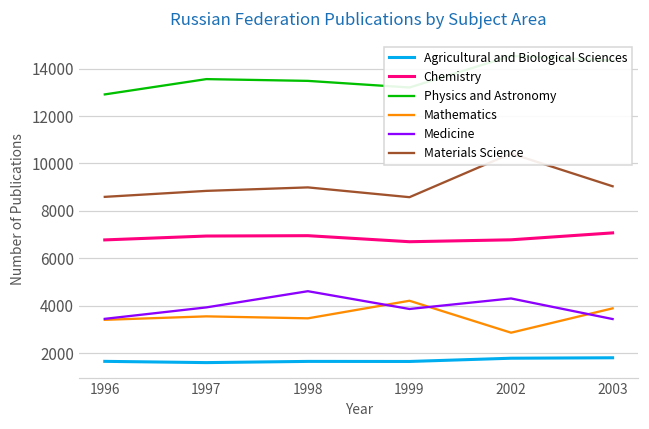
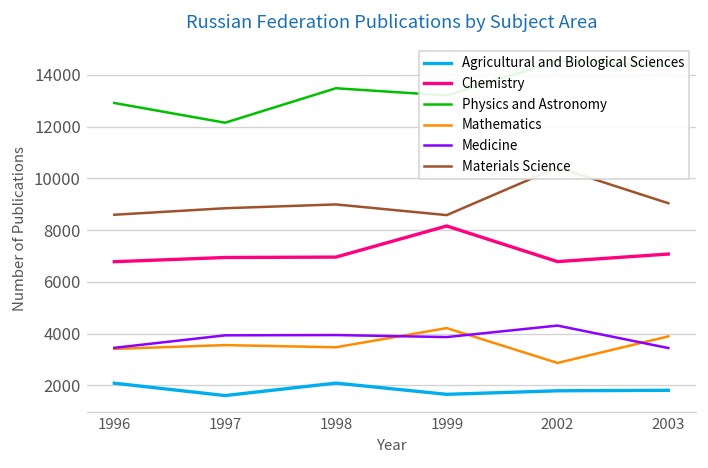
Agricultural and Biological Sciences, 1996: 1700 -> 2100
Physics and Astronomy, 1997: 13600 -> 12100
Agricultural and Biological Sciences, 1998: 1700 -> 2100
Medicine, 1998: 4600 -> 3900
Chemistry, 1999: 6700 -> 8200
